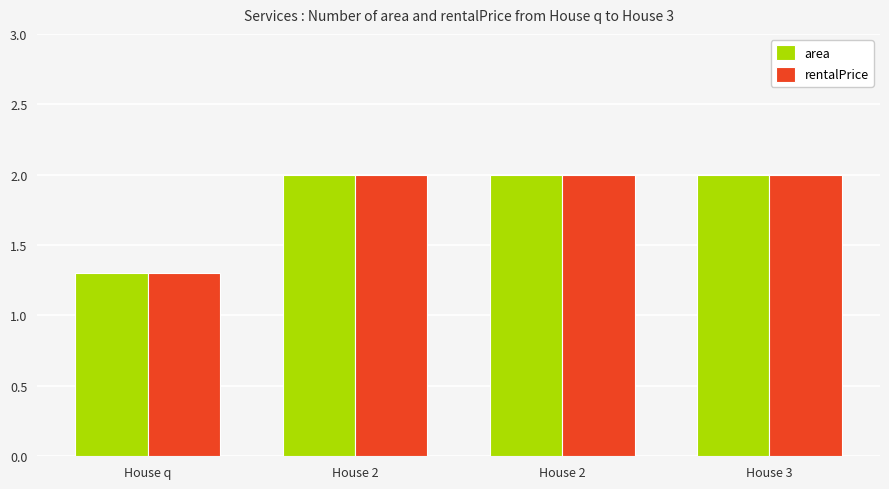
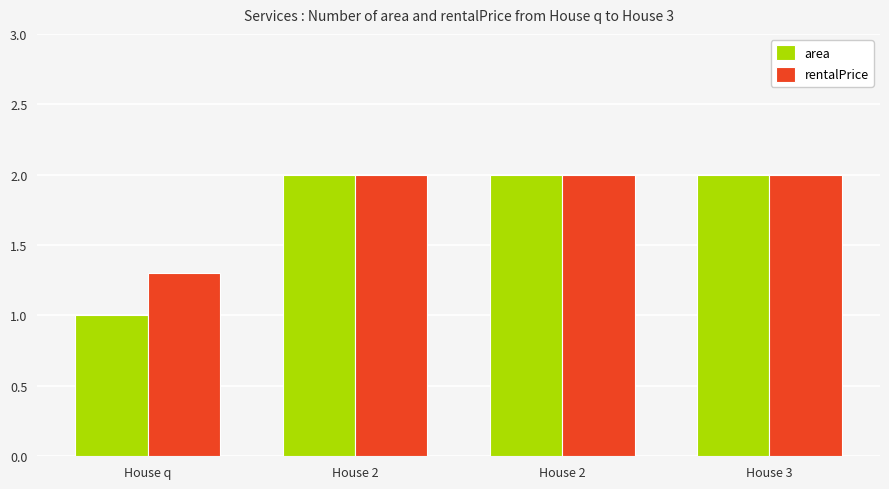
area, House q: 1.3 -> 1.0
